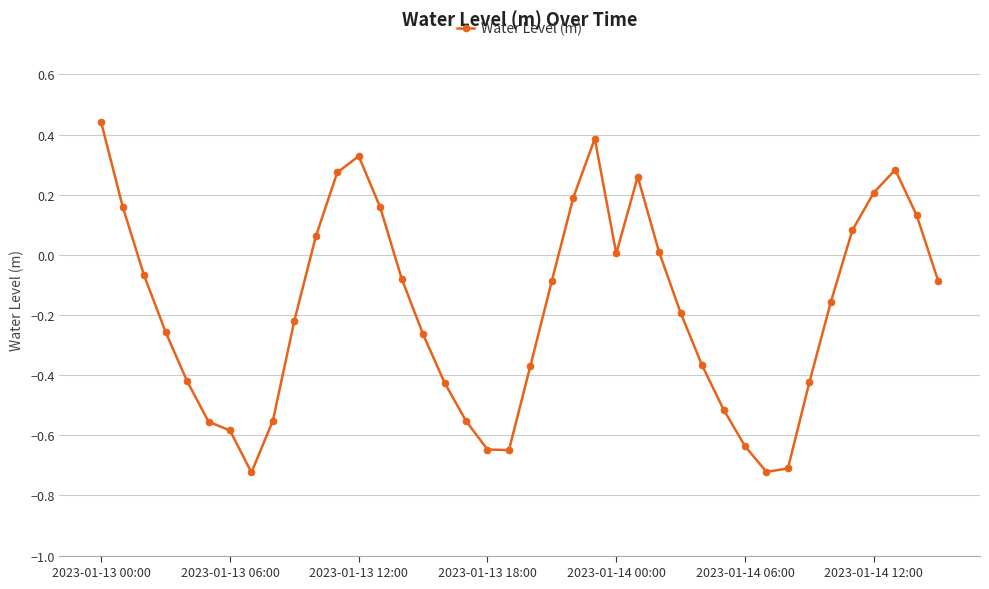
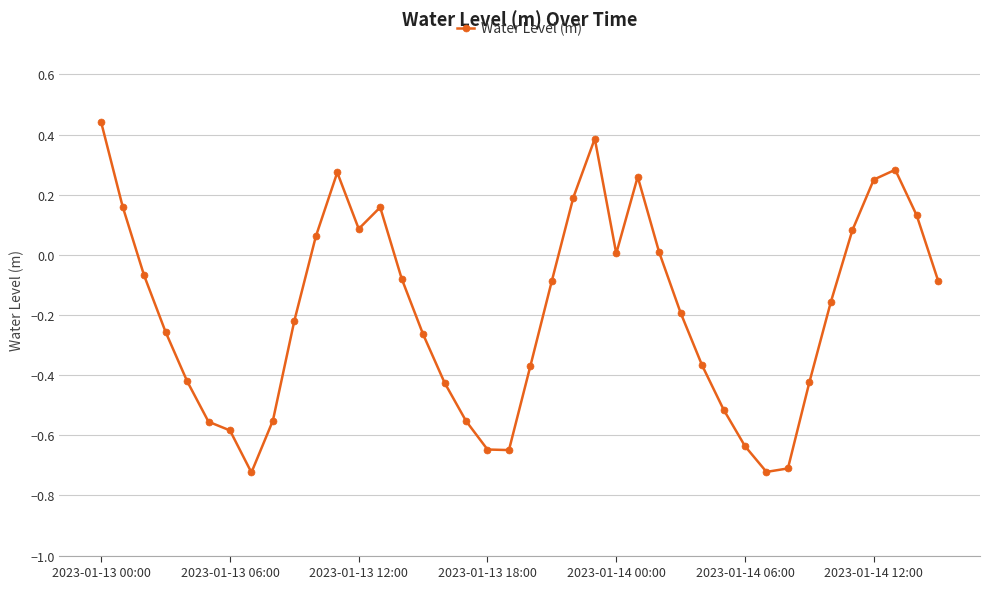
2023-01-13 12:00: 0.33 -> 0.09
2023-01-14 12:00: 0.21 -> 0.25
